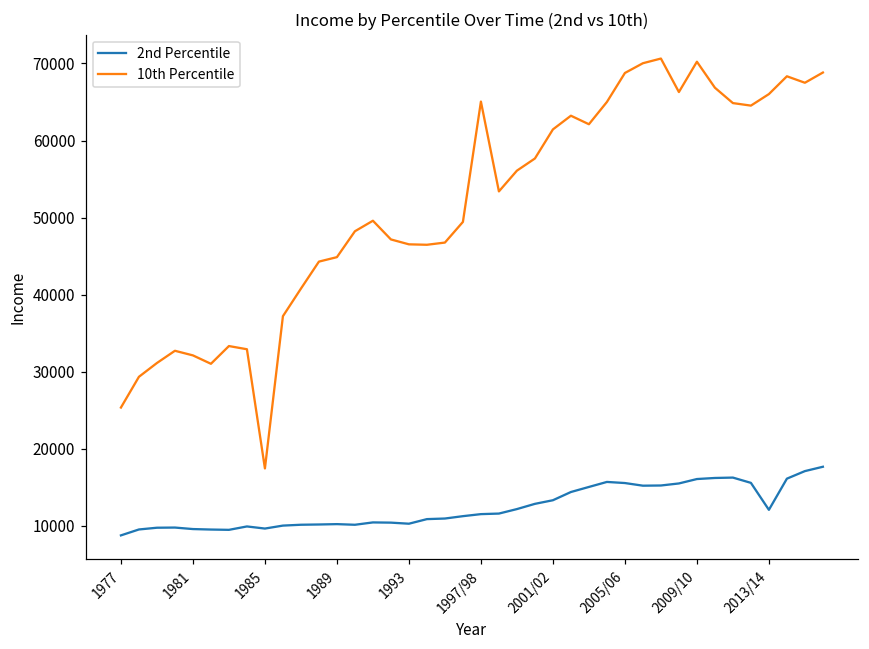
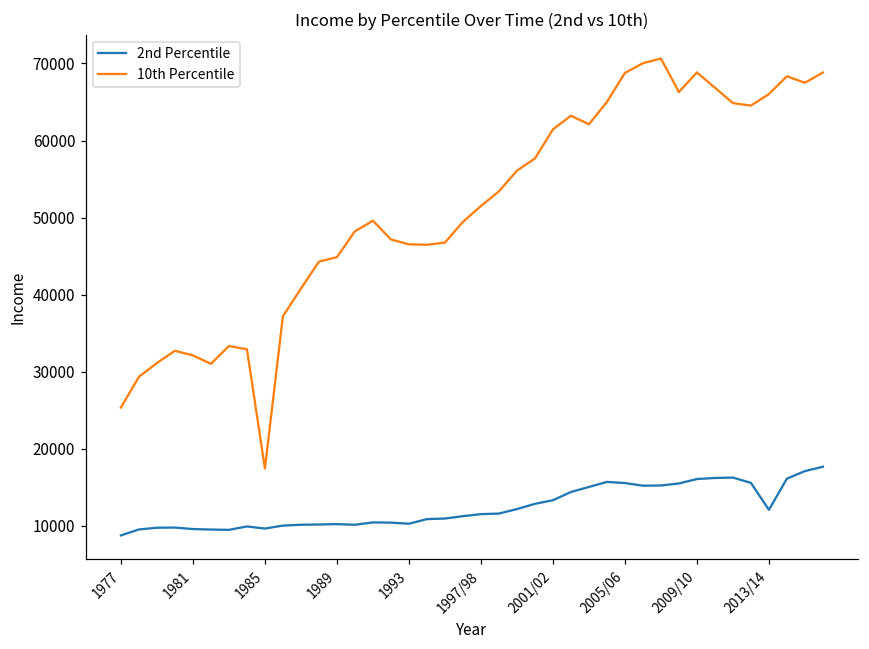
10th Percentile, 1997/98: 65000 -> 52000
10th Percentile, 2009/10: 70000 -> 69000
